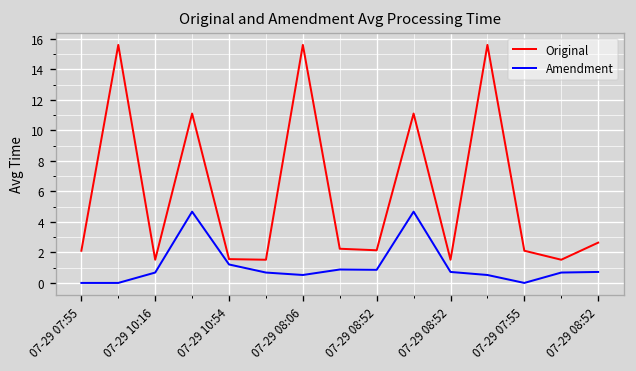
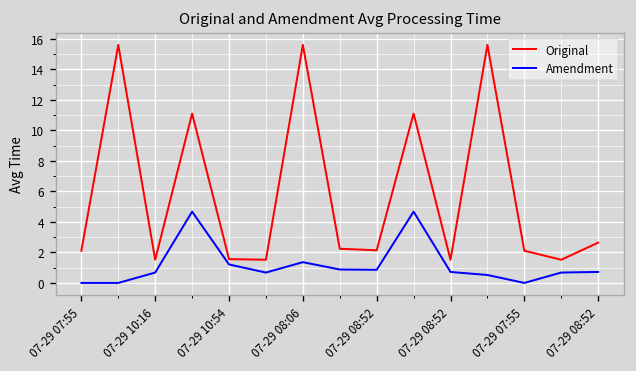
Amendment, 07-29 08:06: 0.5 -> 1.4
